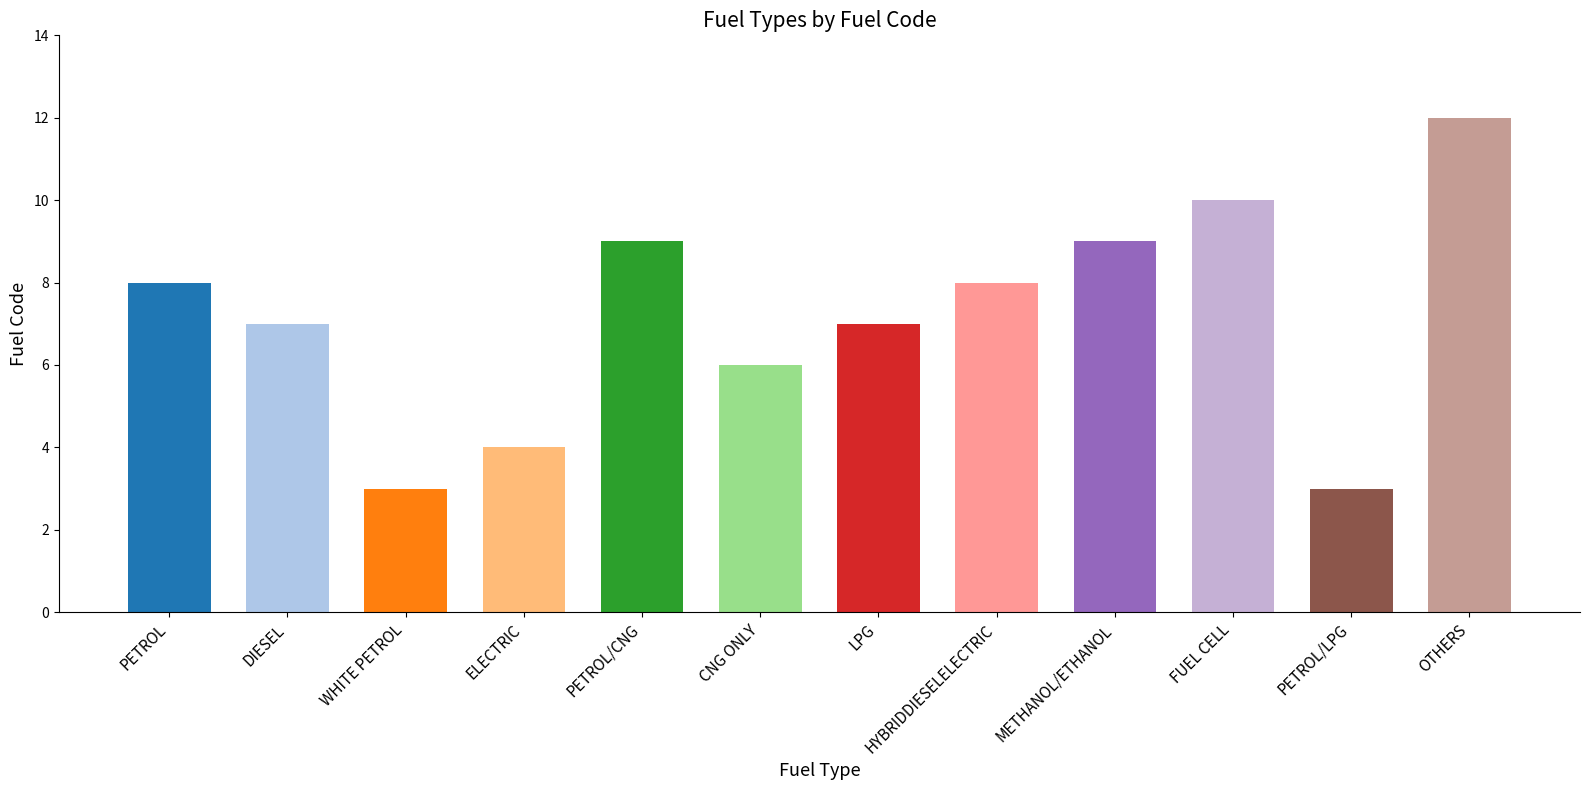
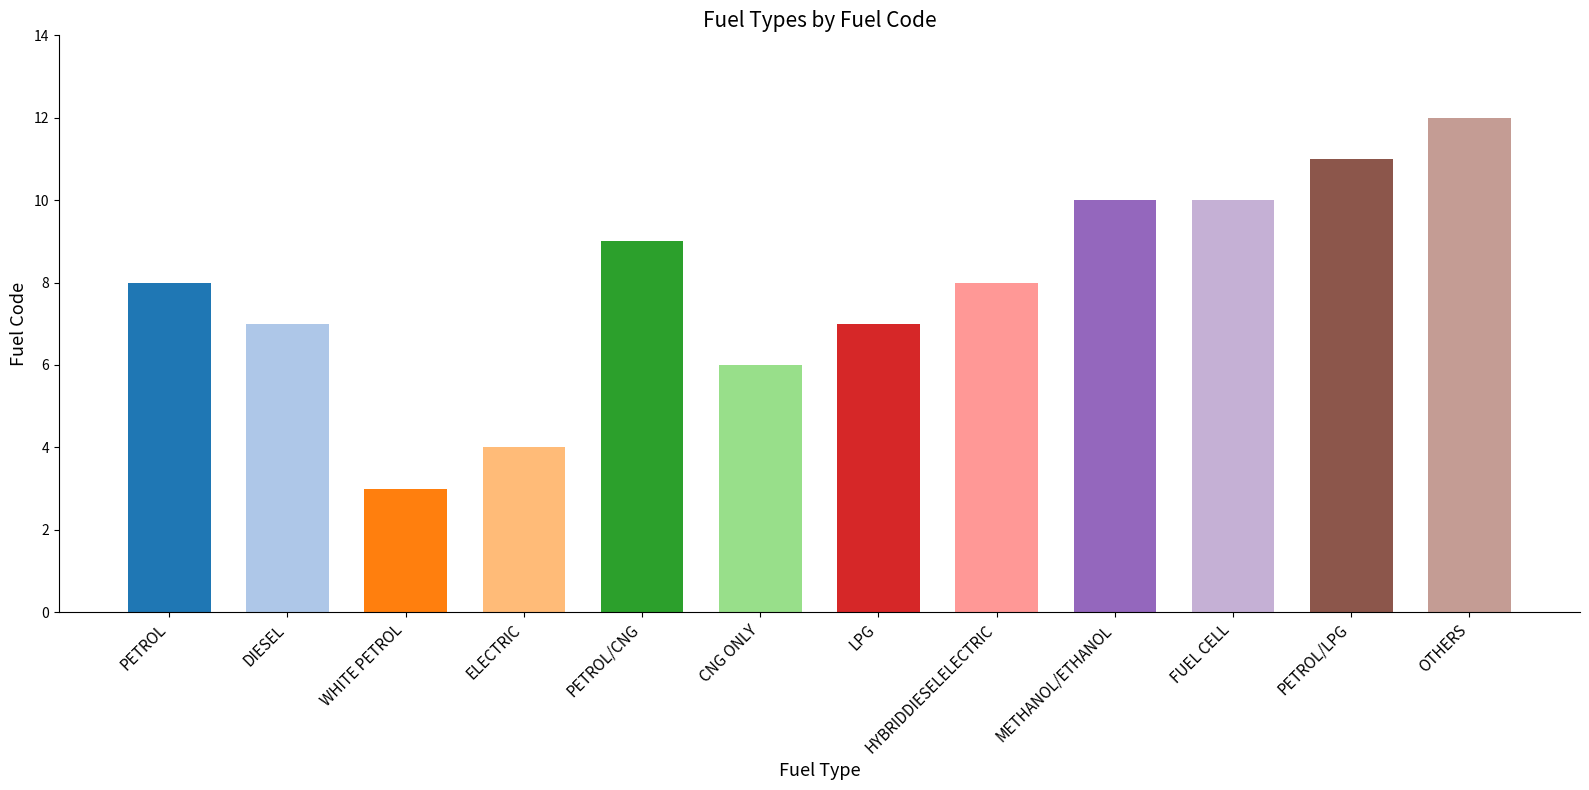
METHANOL/ETHANOL: 9 -> 10
PETROL/LPG: 3 -> 11
